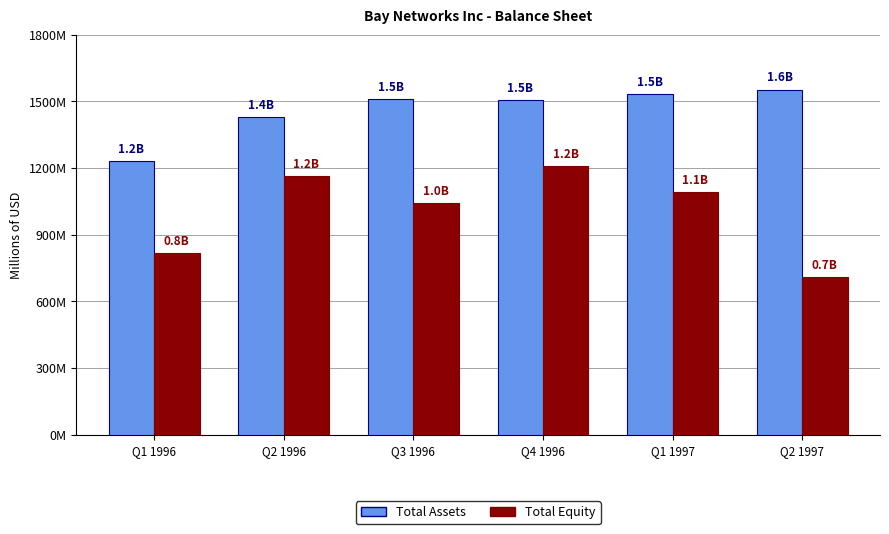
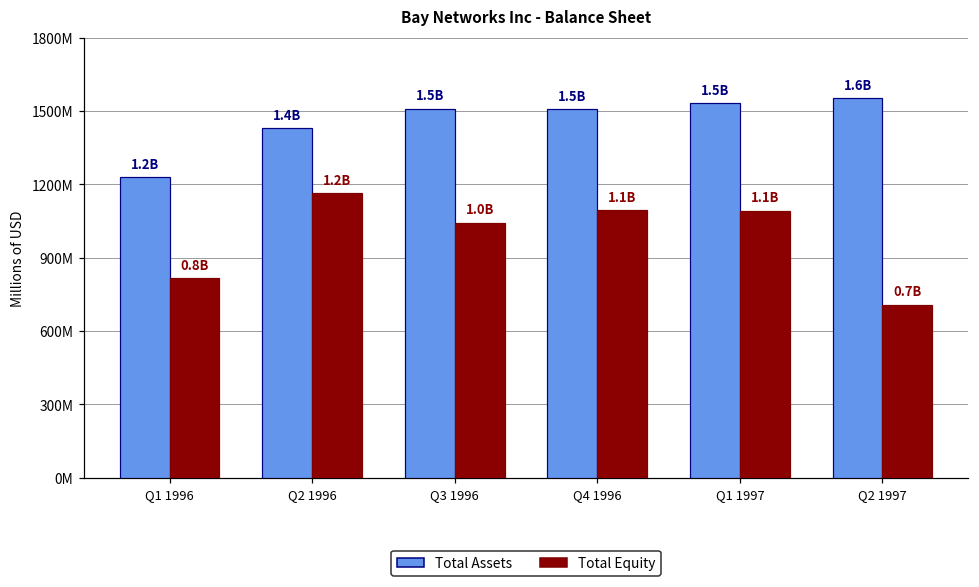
Total Equity, Q4 1996: 1.2B -> 1.1B
